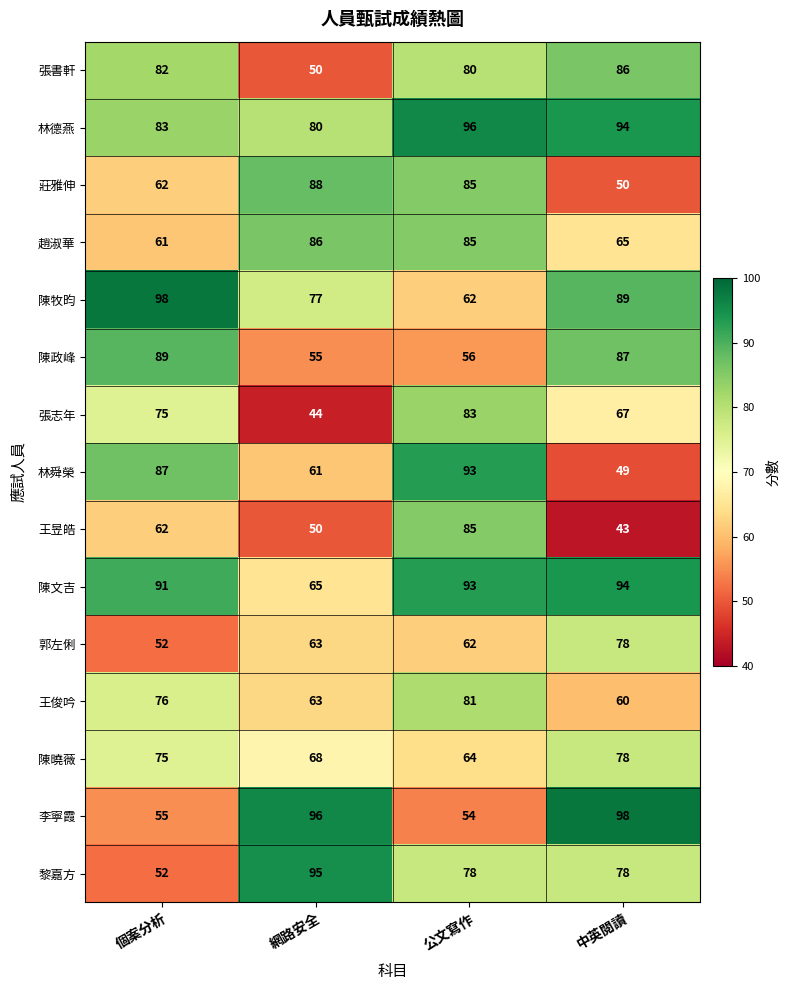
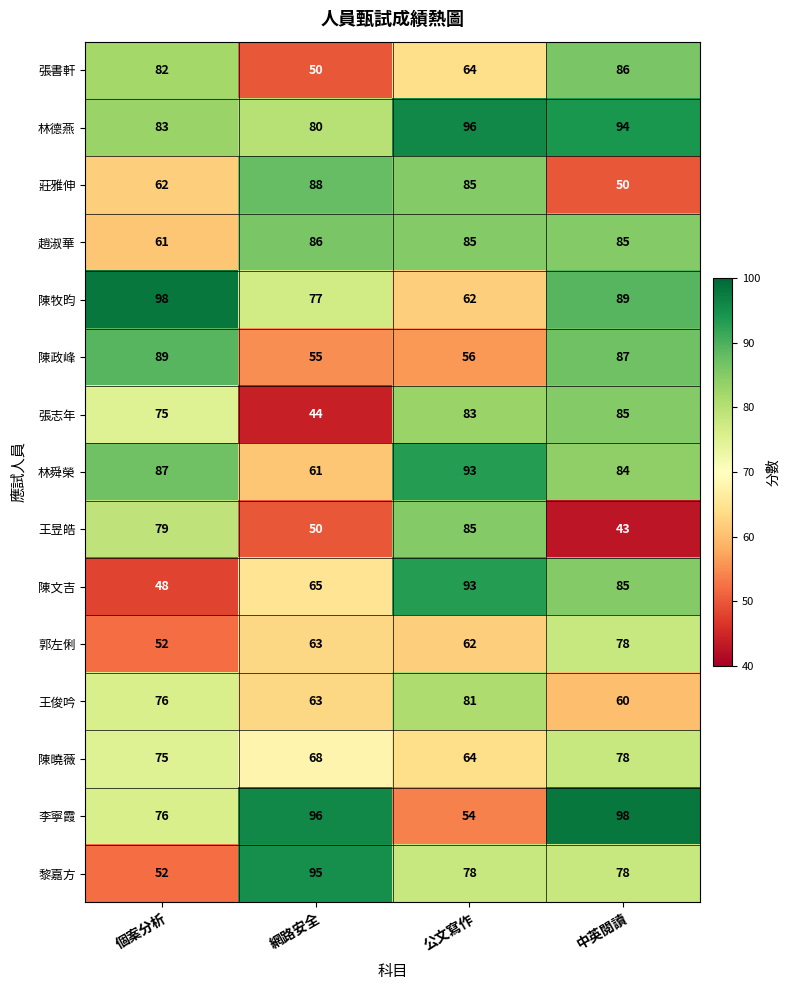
張書軒, 公文寫作: 80 -> 64
趙淑華, 中英閱讀: 65 -> 85
張志年, 中英閱讀: 67 -> 85
林舜榮, 中英閱讀: 49 -> 84
王昱皓, 個案分析: 62 -> 79
陳文吉, 個案分析: 91 -> 48
陳文吉, 中英閱讀: 94 -> 85
李寧霞, 個案分析: 55 -> 76
